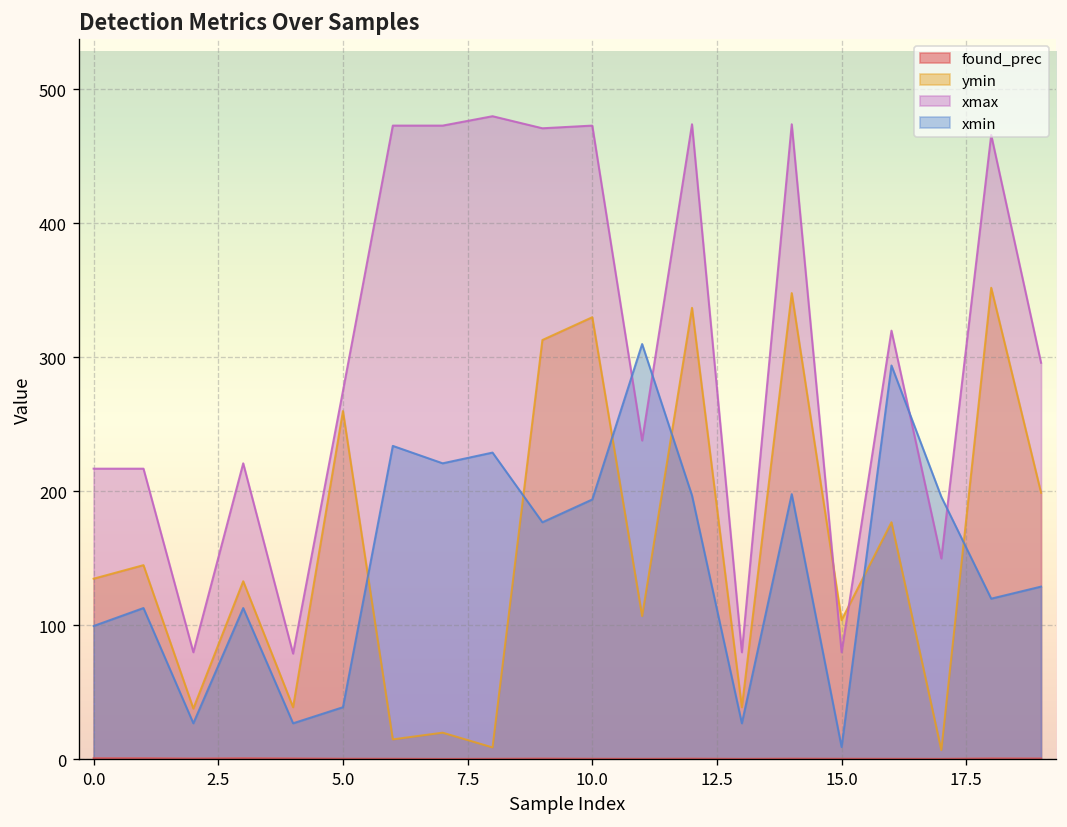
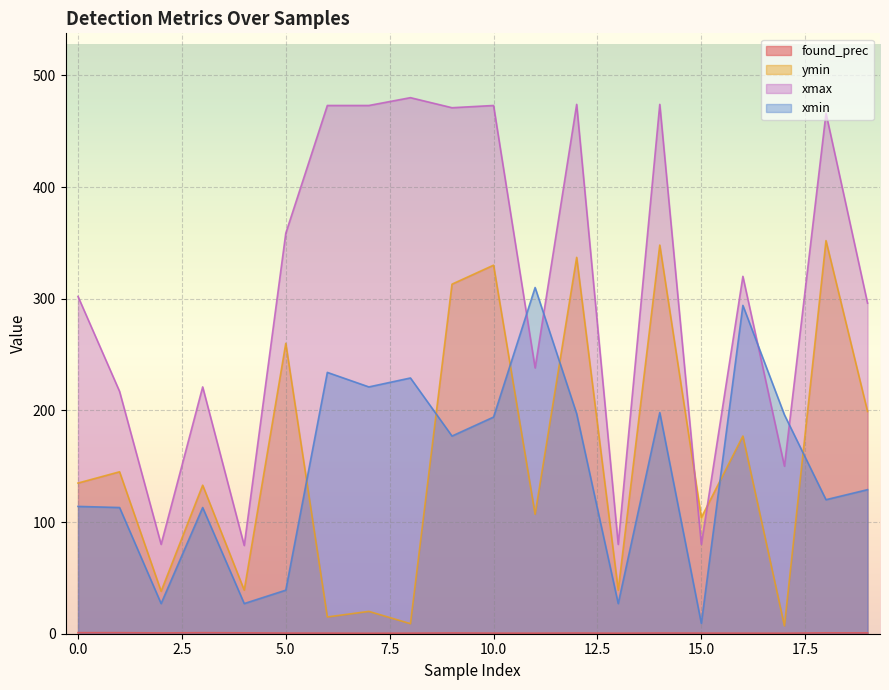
xmax, 0.0: 217 -> 302
xmin, 0.0: 100 -> 114
xmax, 5.0: 275 -> 359
